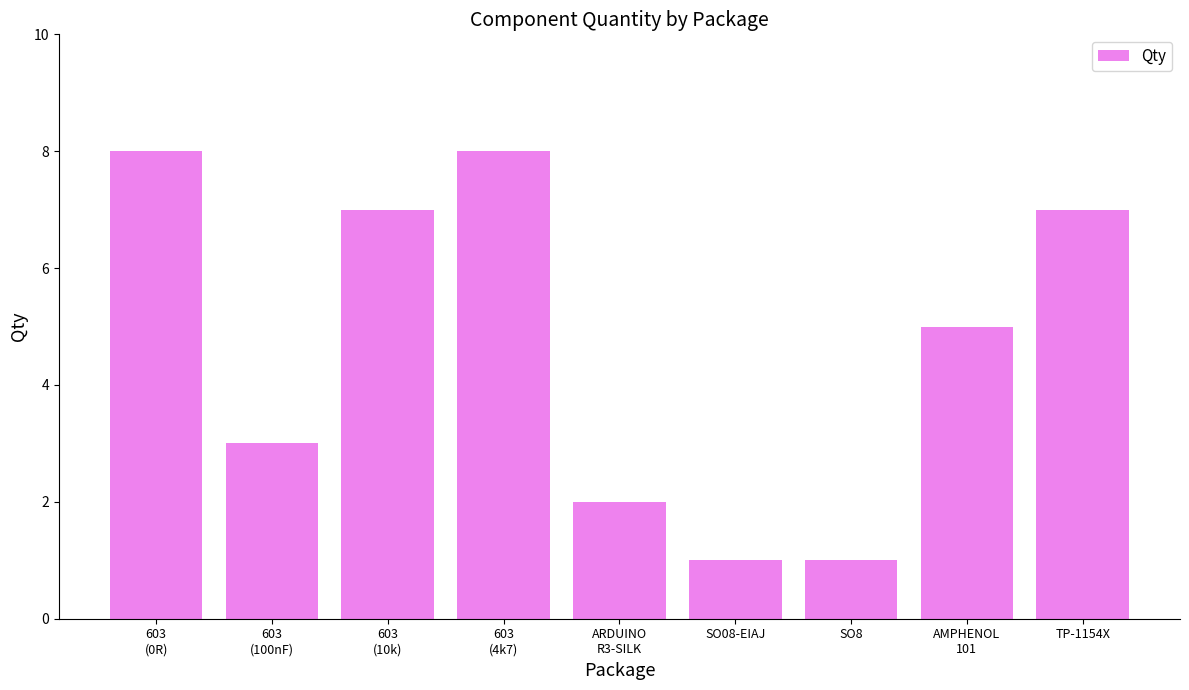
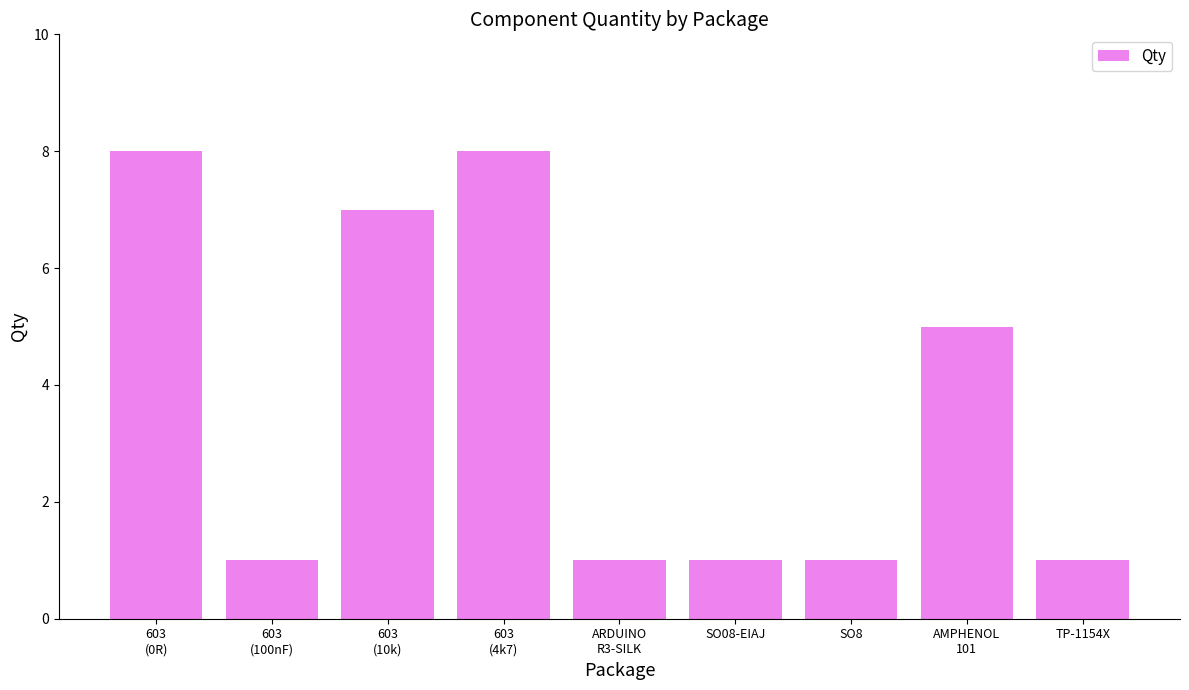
603 (100nF): 3 -> 1
ARDUINO R3-SILK: 2 -> 1
TP-1154X: 7 -> 1
